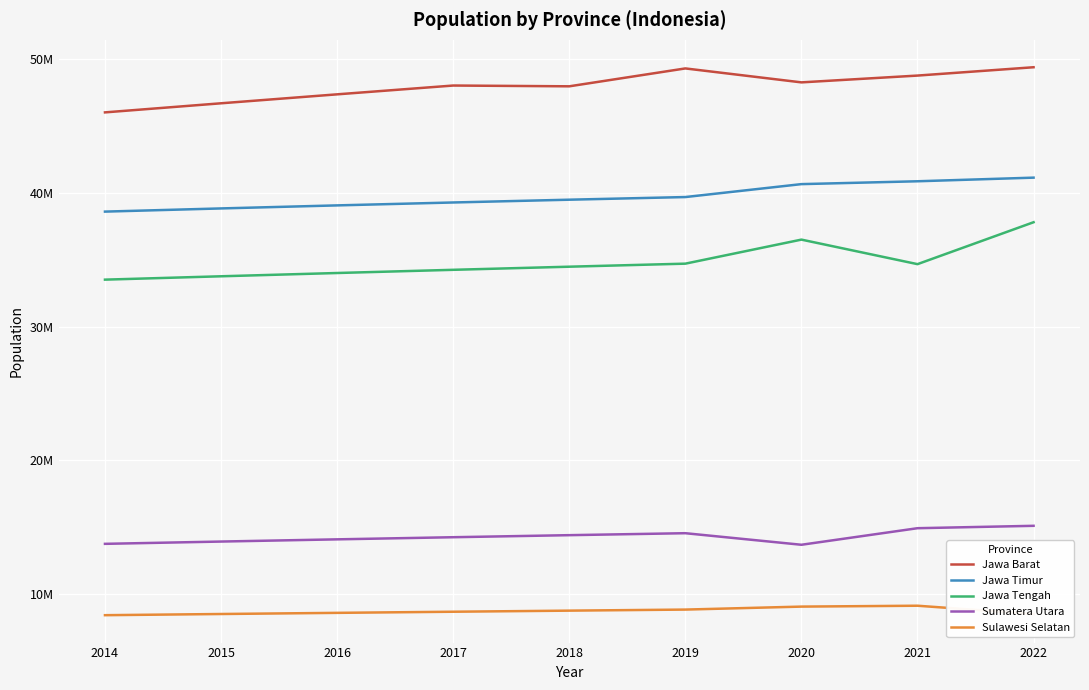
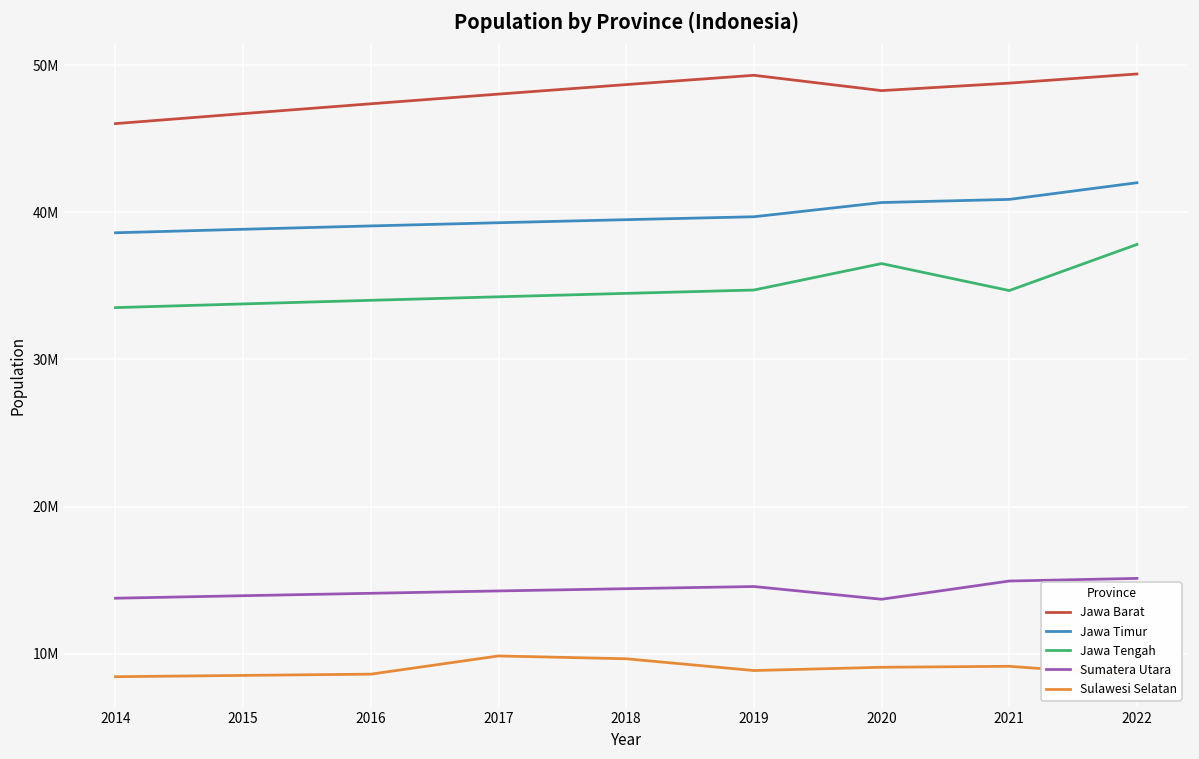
Sulawesi Selatan, 2017: 8700000 -> 9800000
Jawa Barat, 2018: 48000000 -> 48700000
Sulawesi Selatan, 2018: 8800000 -> 9700000
Jawa Timur, 2022: 41200000 -> 42000000
